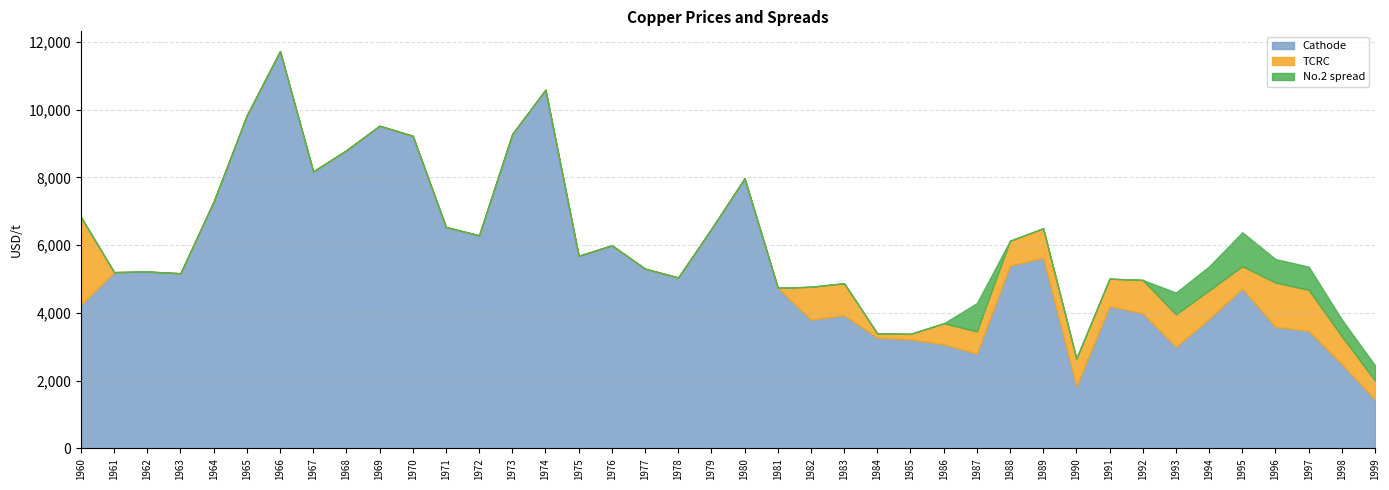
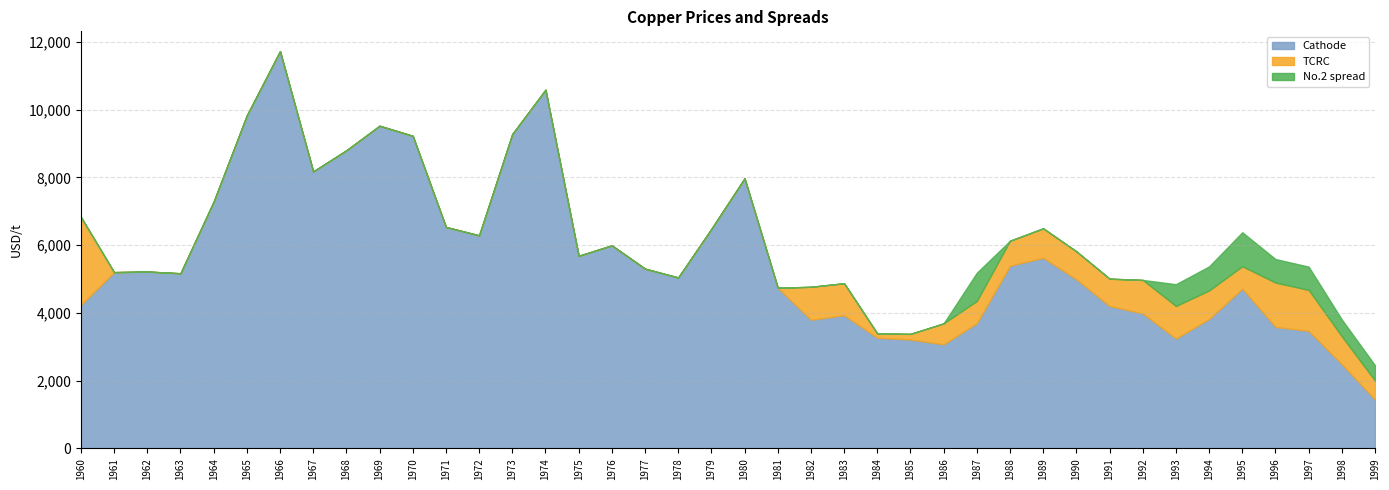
Cathode, 1987: 2,800 -> 3,700
Cathode, 1990: 1,800 -> 5,000
Cathode, 1993: 3,000 -> 3,200
